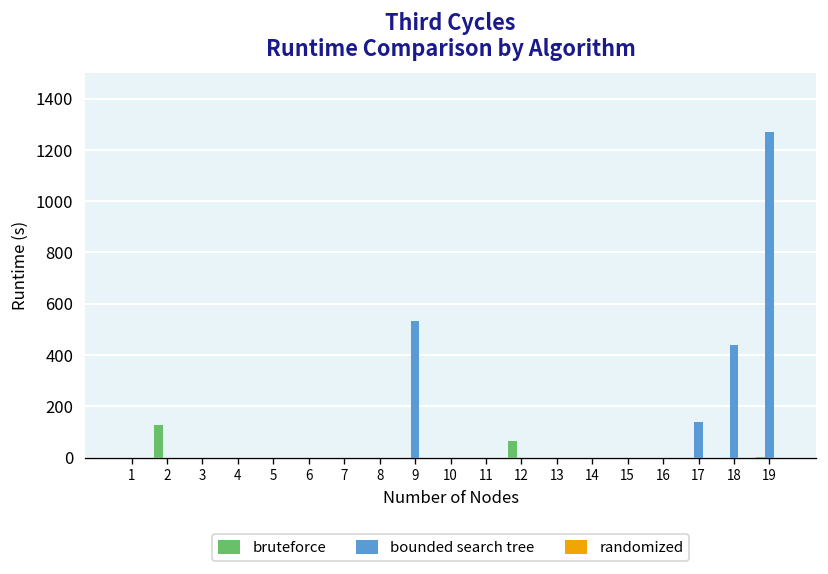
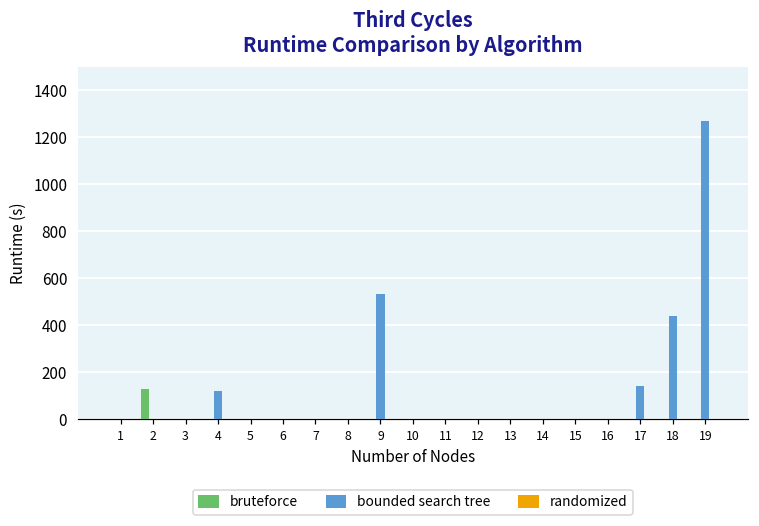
bounded search tree, 4: 0 -> 120
bruteforce, 12: 60 -> 0
